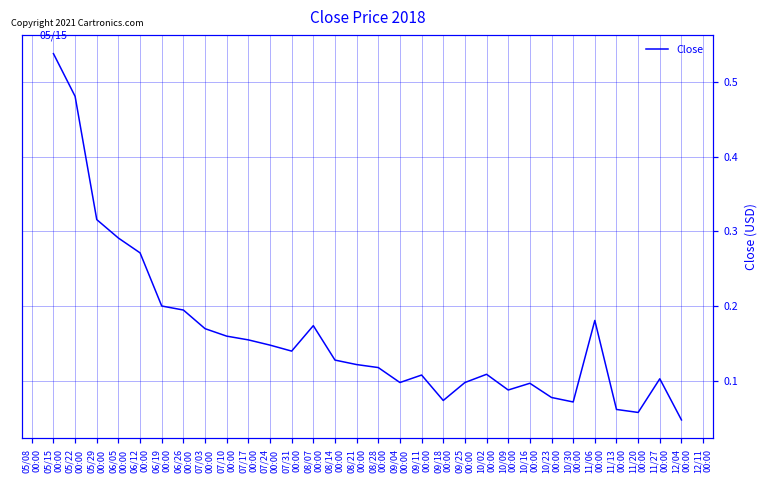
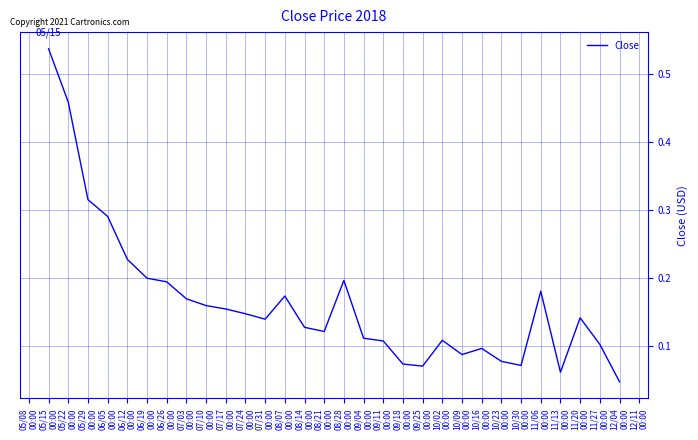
05/22 00:00: 0.48 -> 0.46
06/12 00:00: 0.27 -> 0.23
08/28 00:00: 0.12 -> 0.20
09/04 00:00: 0.10 -> 0.11
09/25 00:00: 0.10 -> 0.07
11/20 00:00: 0.06 -> 0.14
